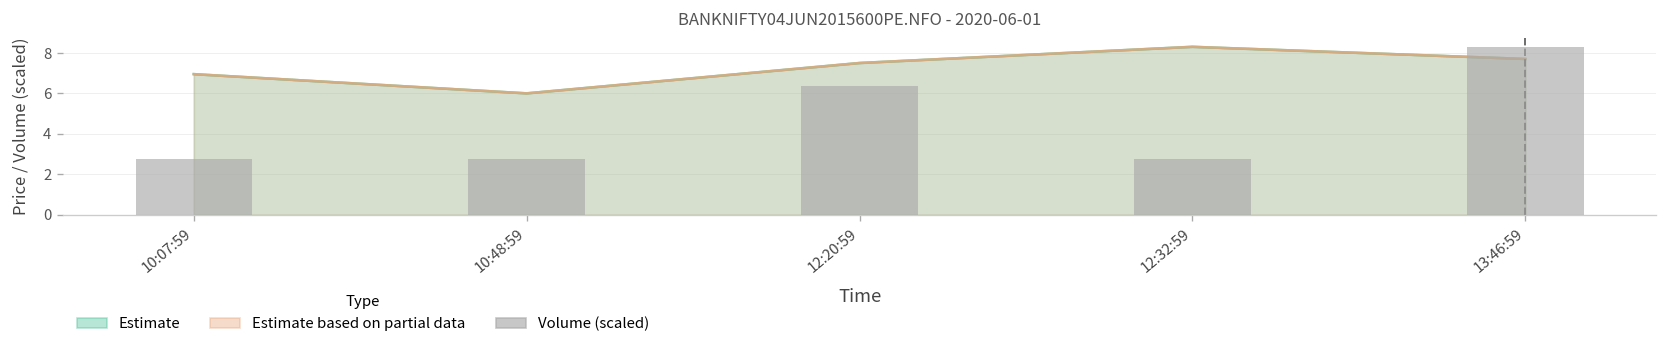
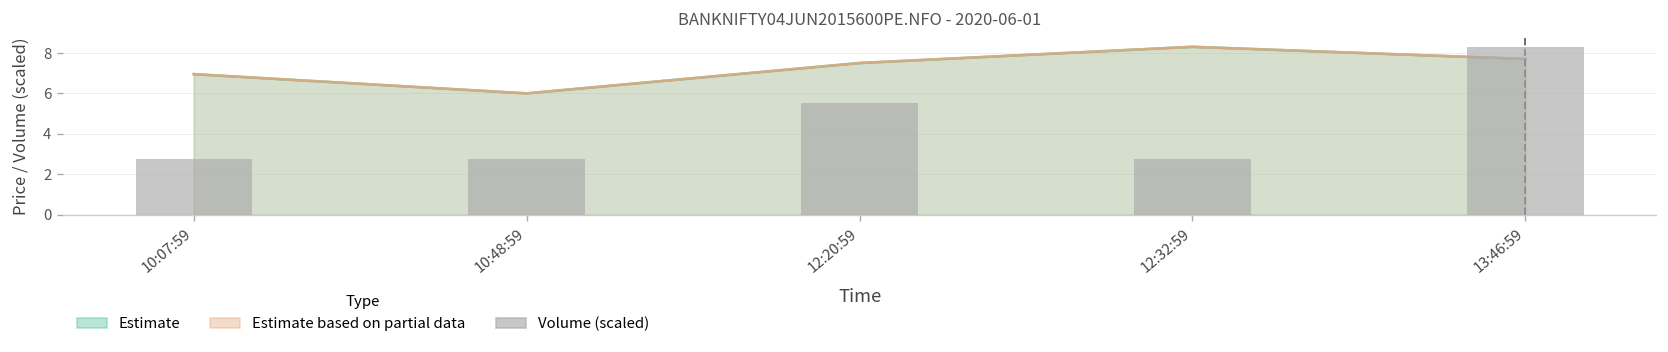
Volume (scaled), 12:20:59: 6.4 -> 5.5
